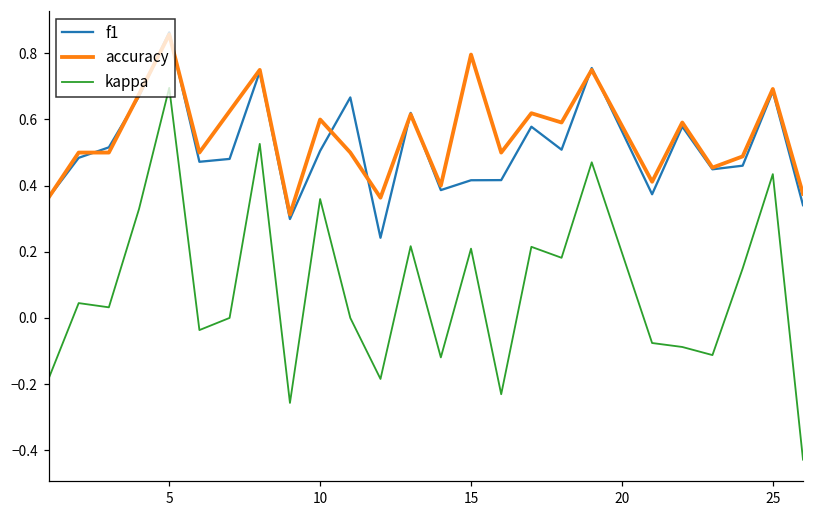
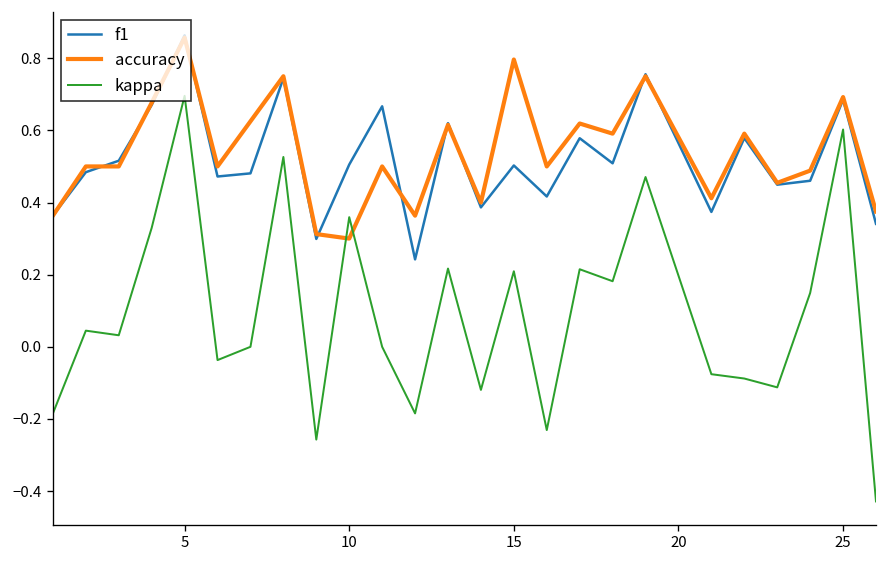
accuracy, 10: 0.6 -> 0.3
f1, 15: 0.42 -> 0.50
kappa, 25: 0.43 -> 0.60
